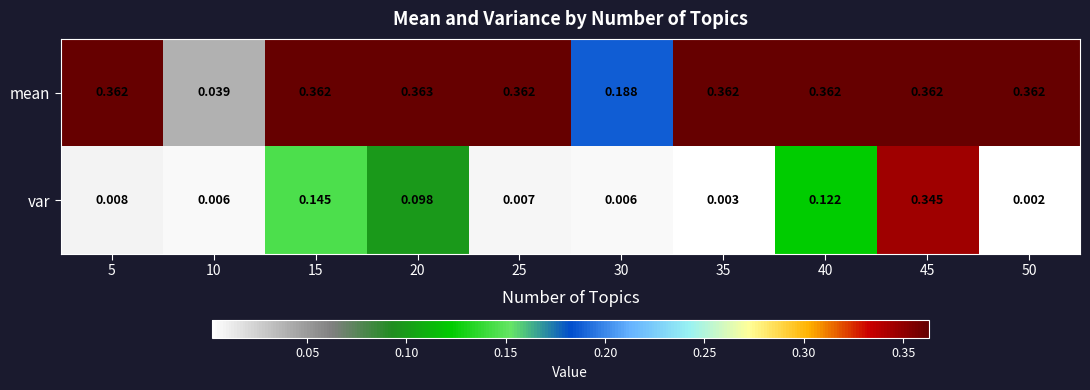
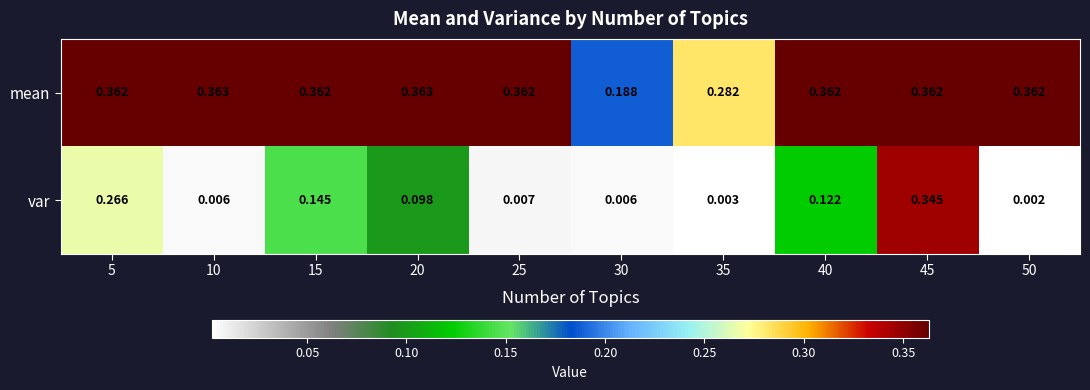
mean, 10: 0.039 -> 0.363
mean, 35: 0.362 -> 0.282
var, 5: 0.008 -> 0.266
